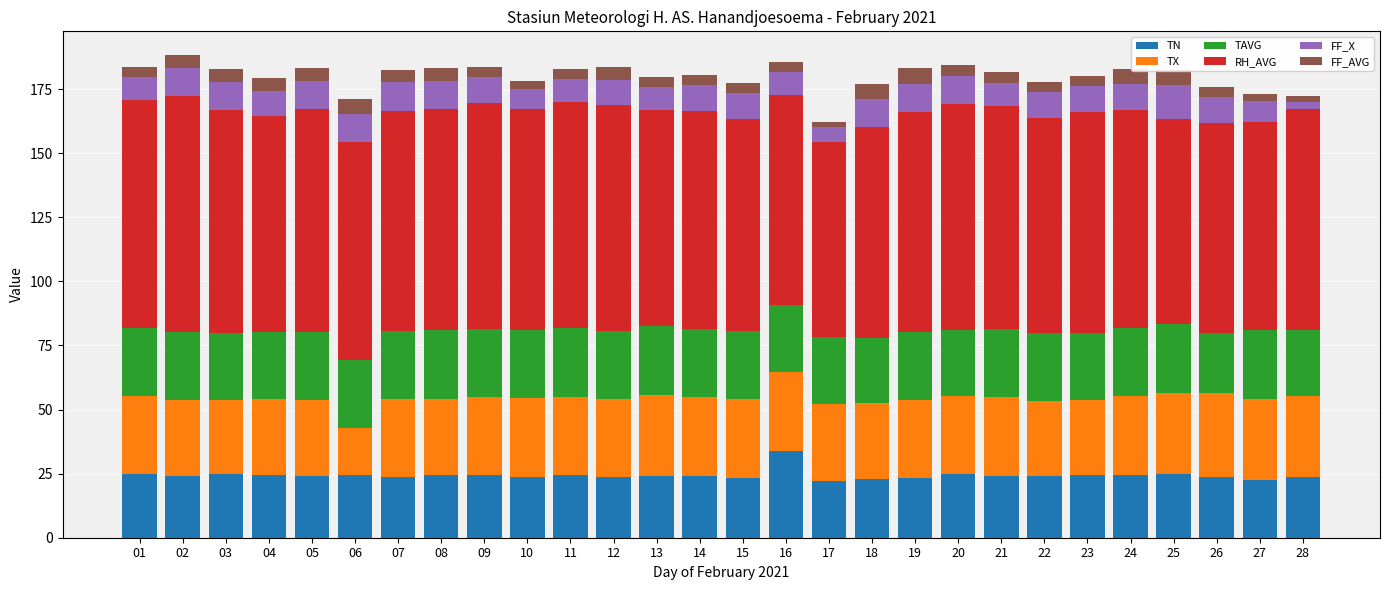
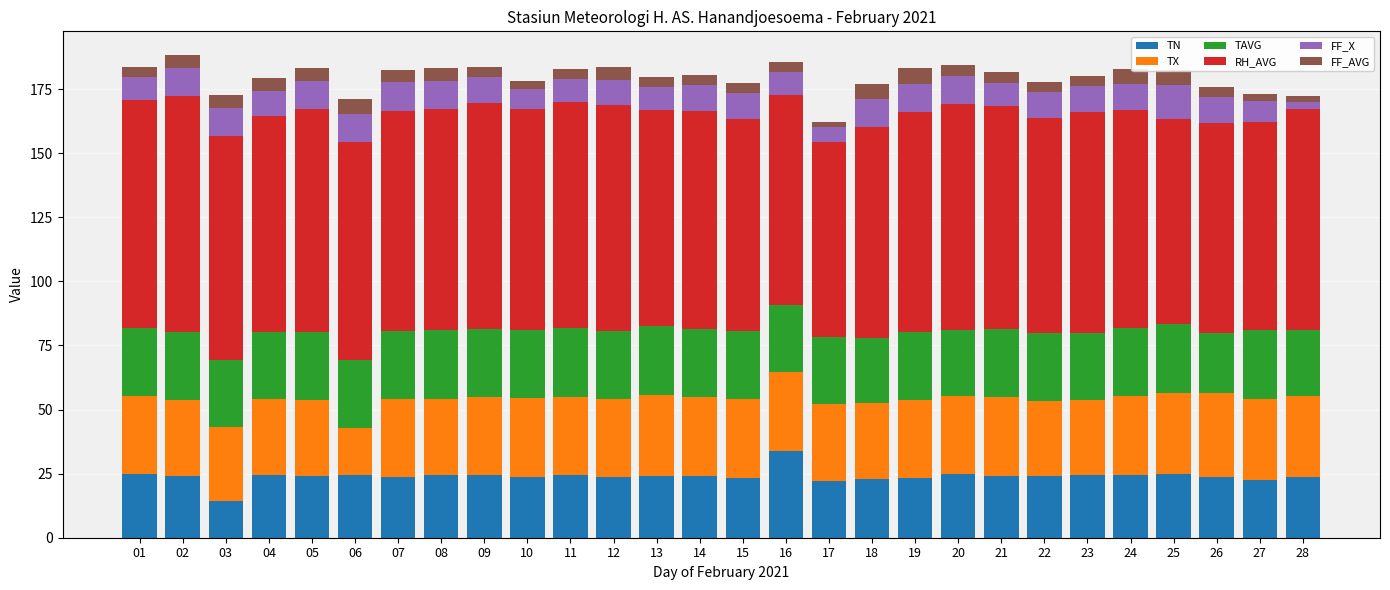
TN, 03: 25 -> 14
